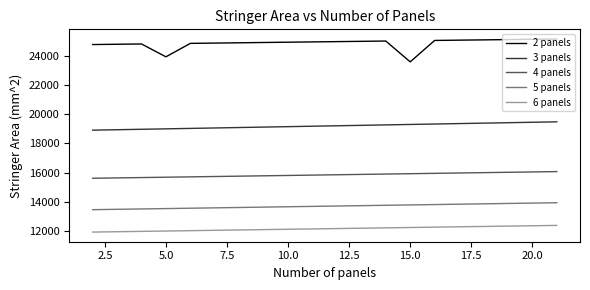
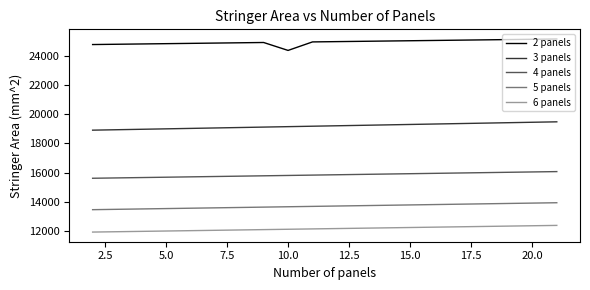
2 panels, 5.0: 23900 -> 24800
2 panels, 10.0: 24900 -> 24400
2 panels, 15.0: 23600 -> 25000
